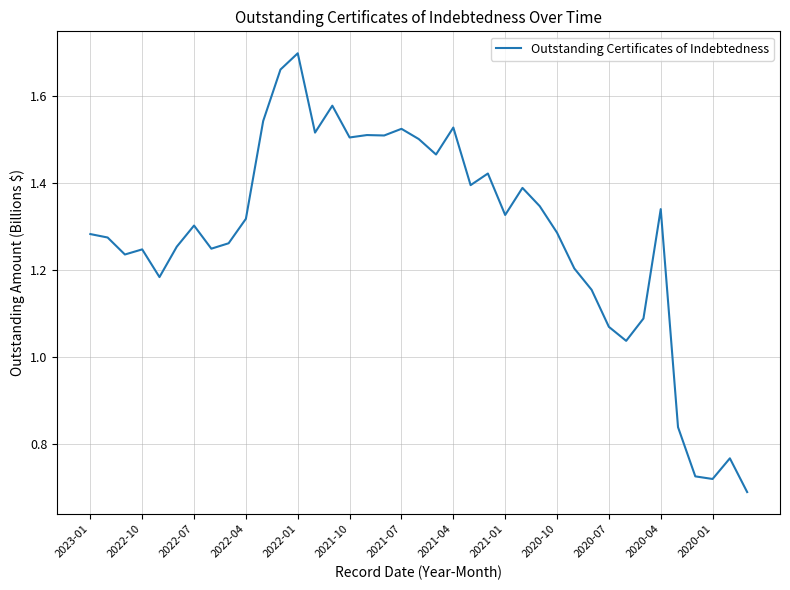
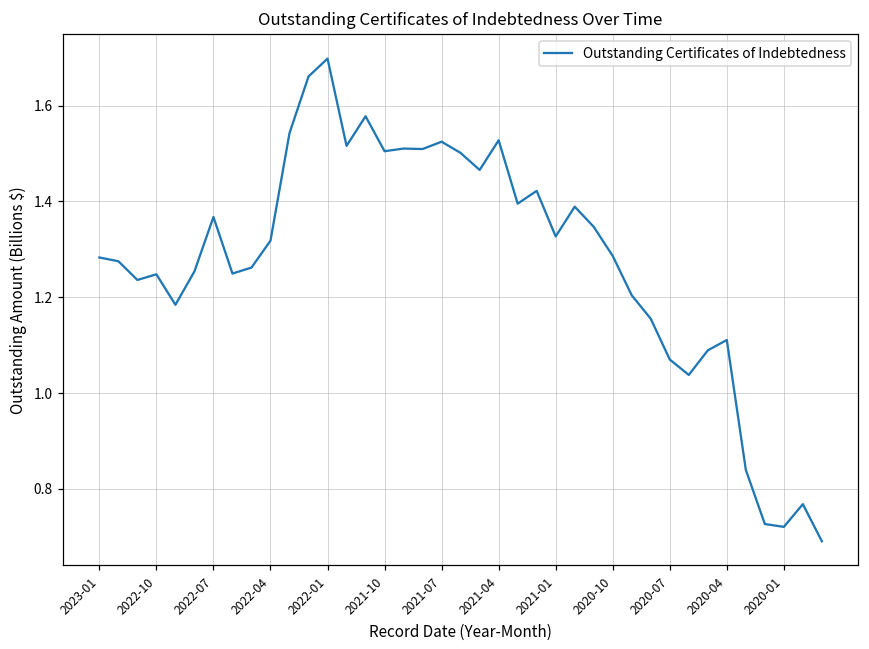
2022-07: 1.30 -> 1.37
2020-04: 1.34 -> 1.11
